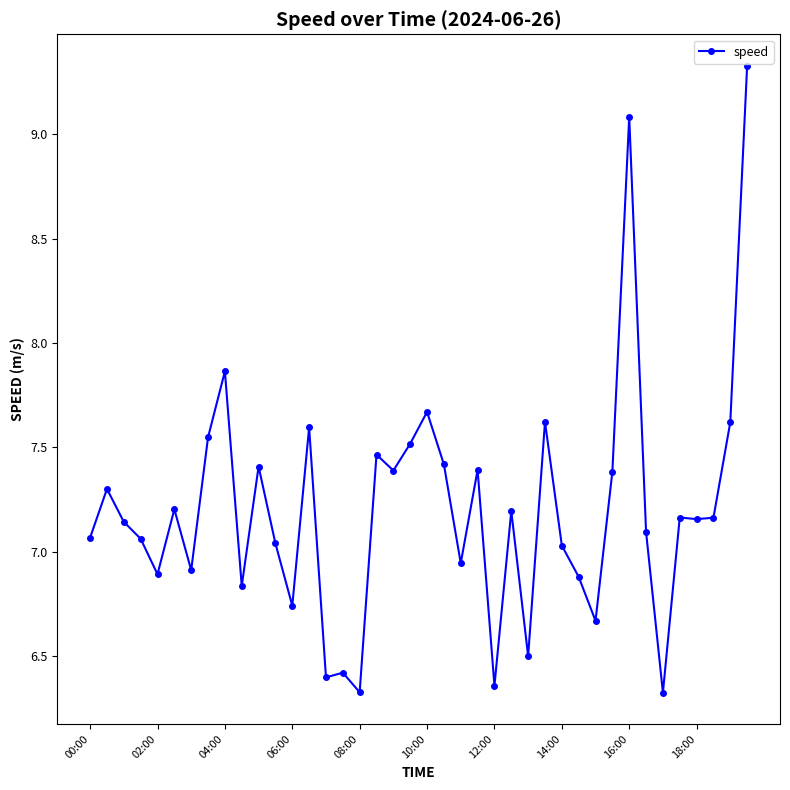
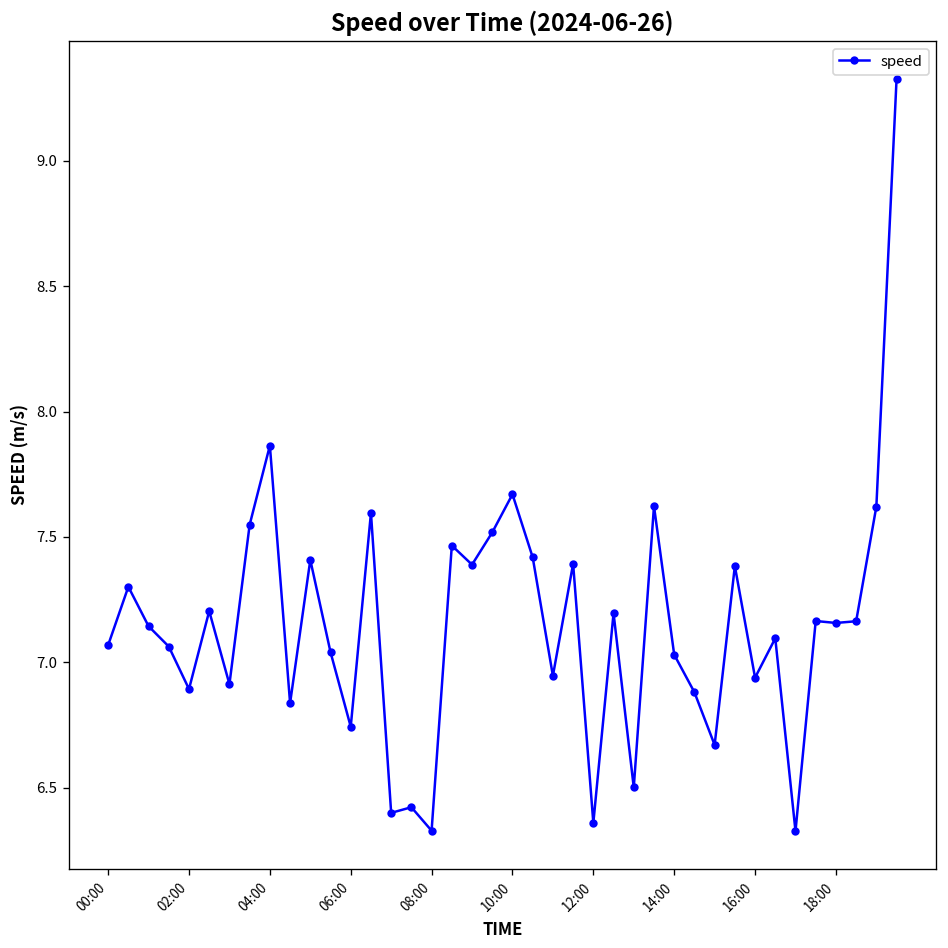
16:00: 9.08 -> 6.94
